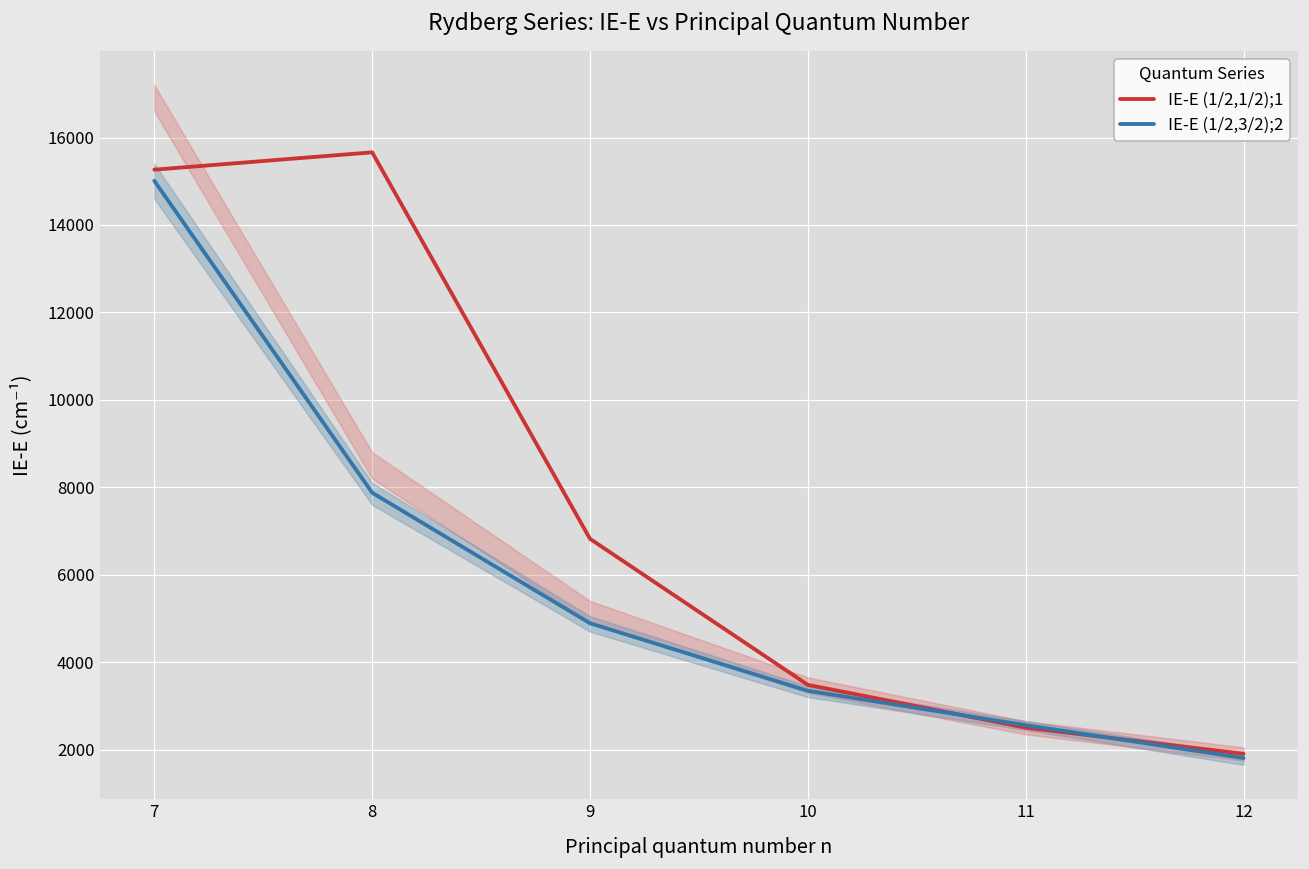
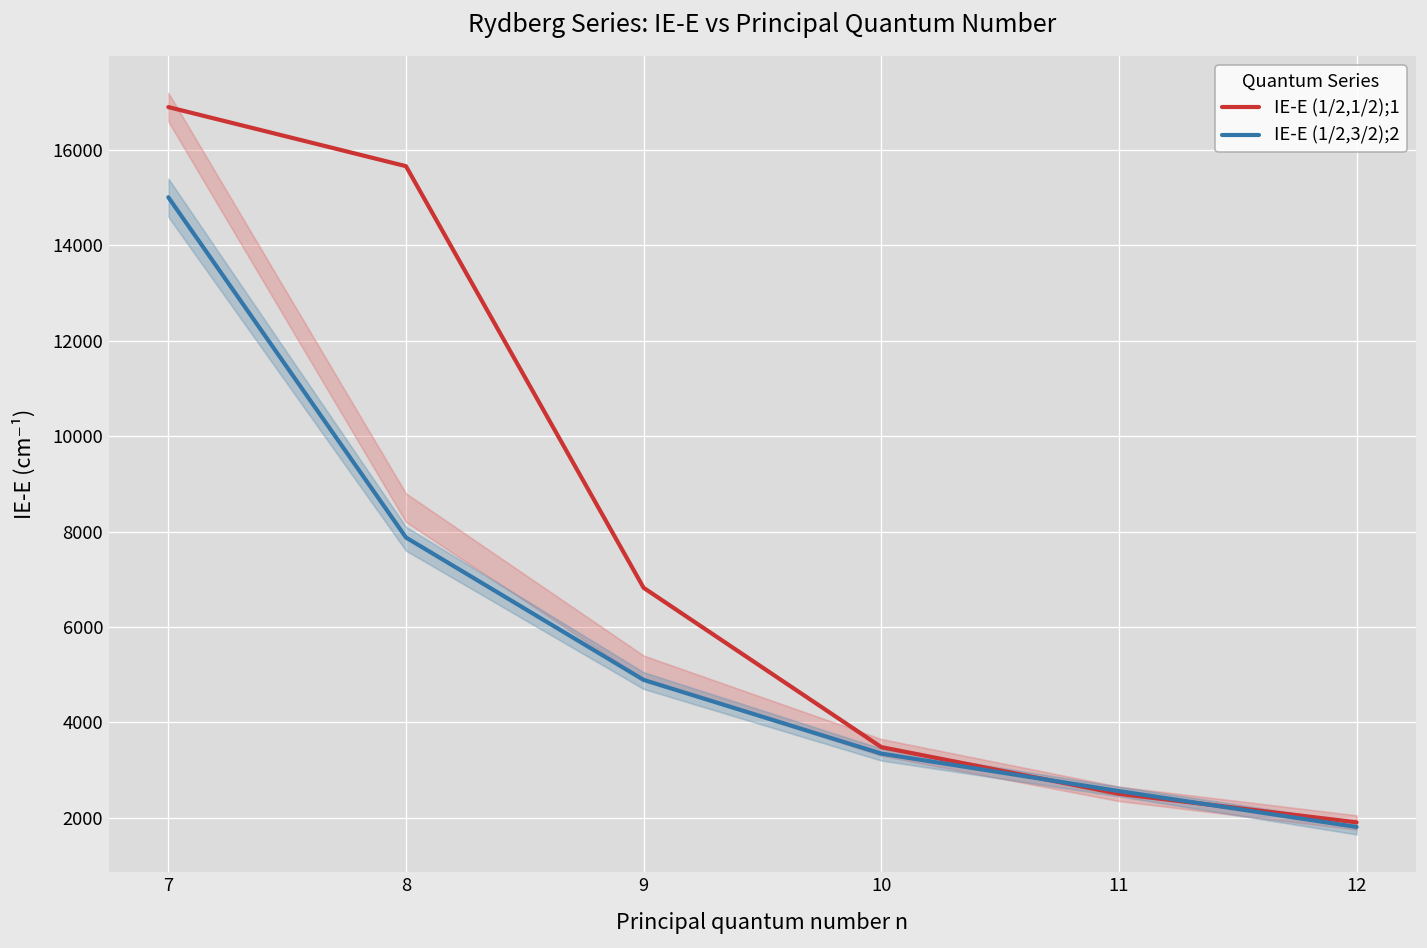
IE-E (1/2,1/2);1, 7: 15300 -> 16900
